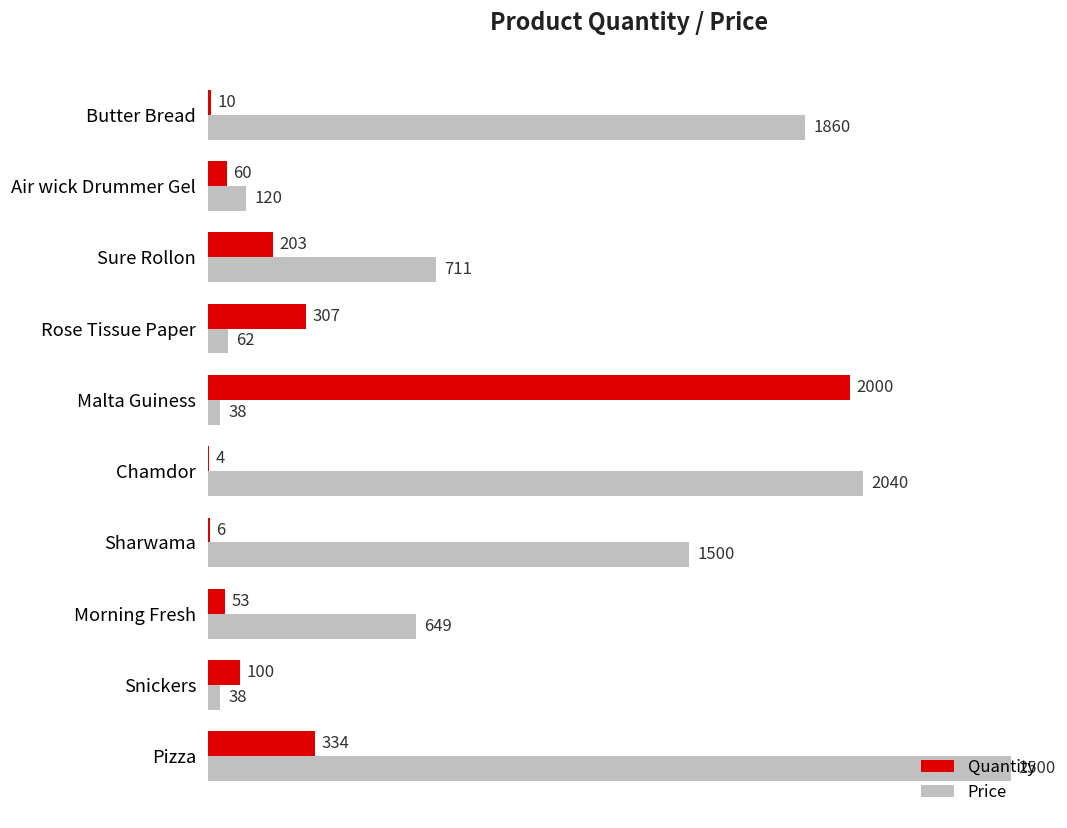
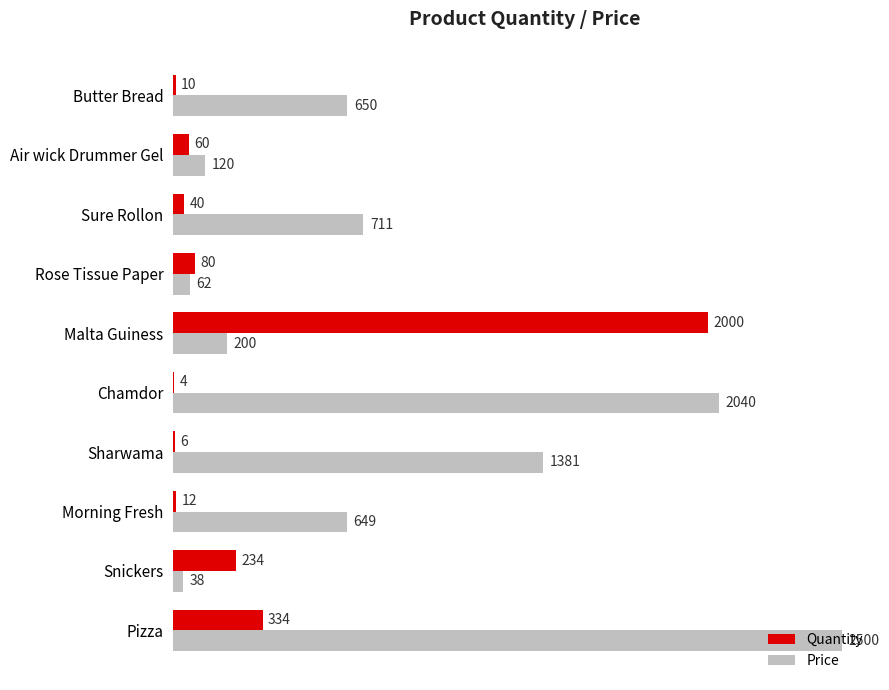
Price, Butter Bread: 1860 -> 650
Quantity, Sure Rollon: 203 -> 40
Quantity, Rose Tissue Paper: 307 -> 80
Price, Malta Guiness: 38 -> 200
Price, Sharwama: 1500 -> 1381
Quantity, Morning Fresh: 53 -> 12
Quantity, Snickers: 100 -> 234
